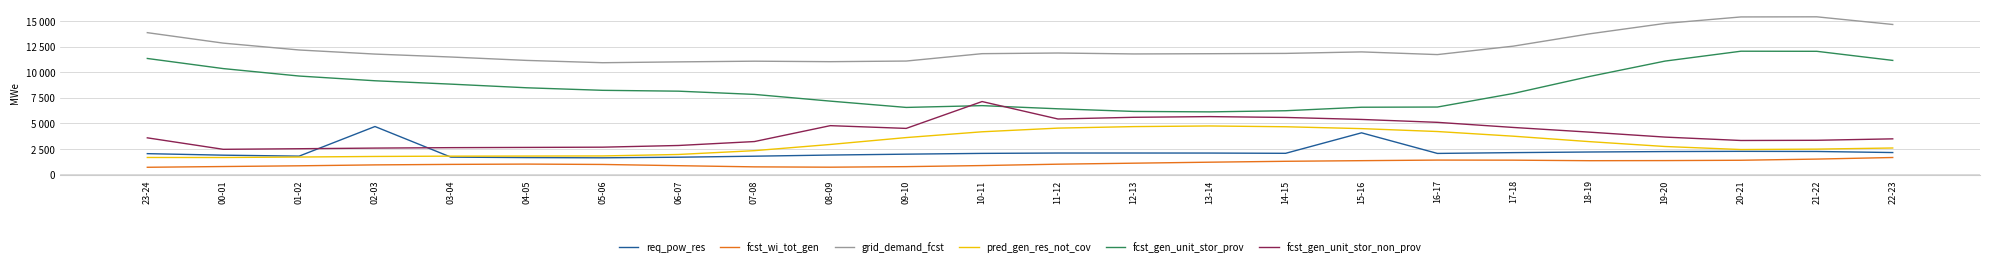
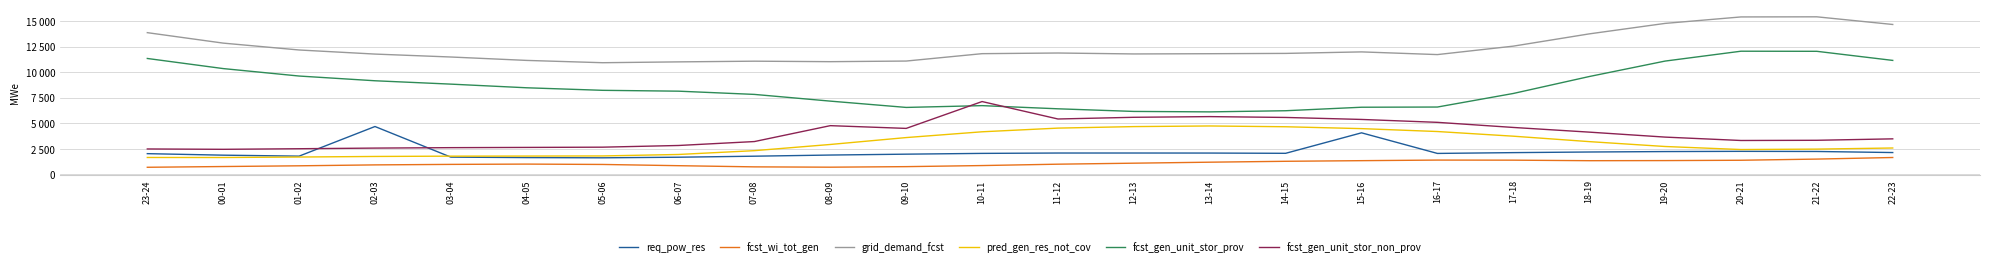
fcst_gen_unit_stor_non_prov, 23-24: 3600 -> 2500
